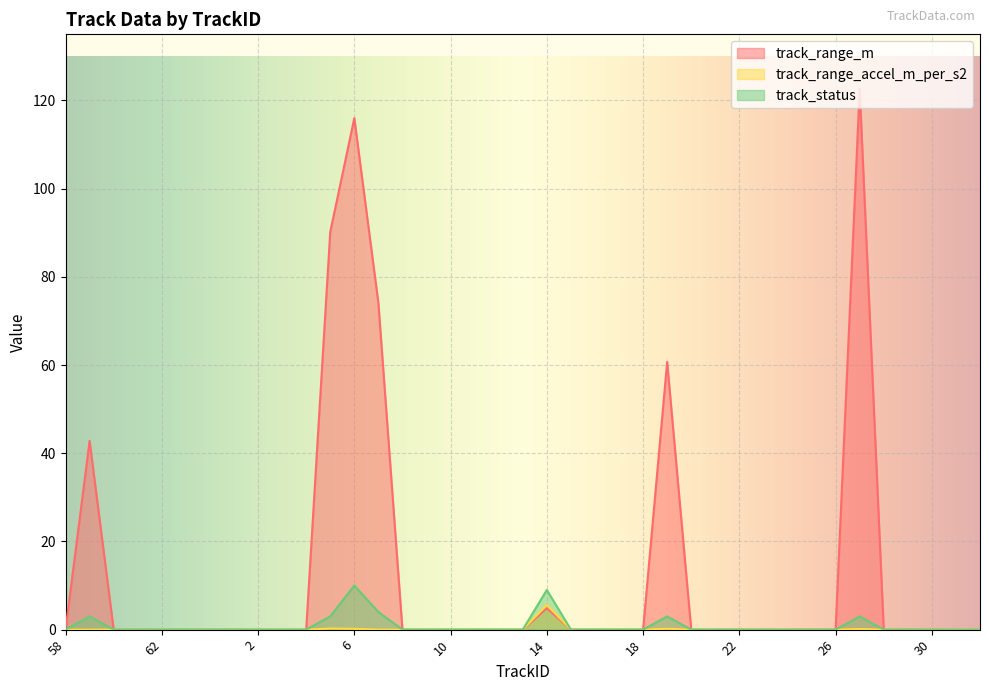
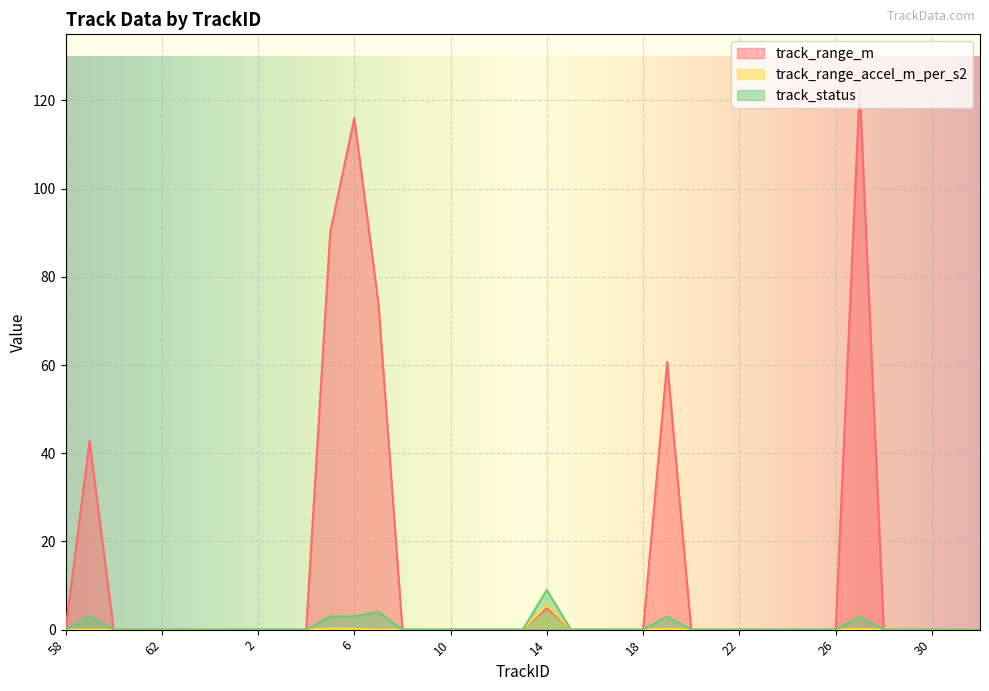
track_status, 6: 10 -> 3
